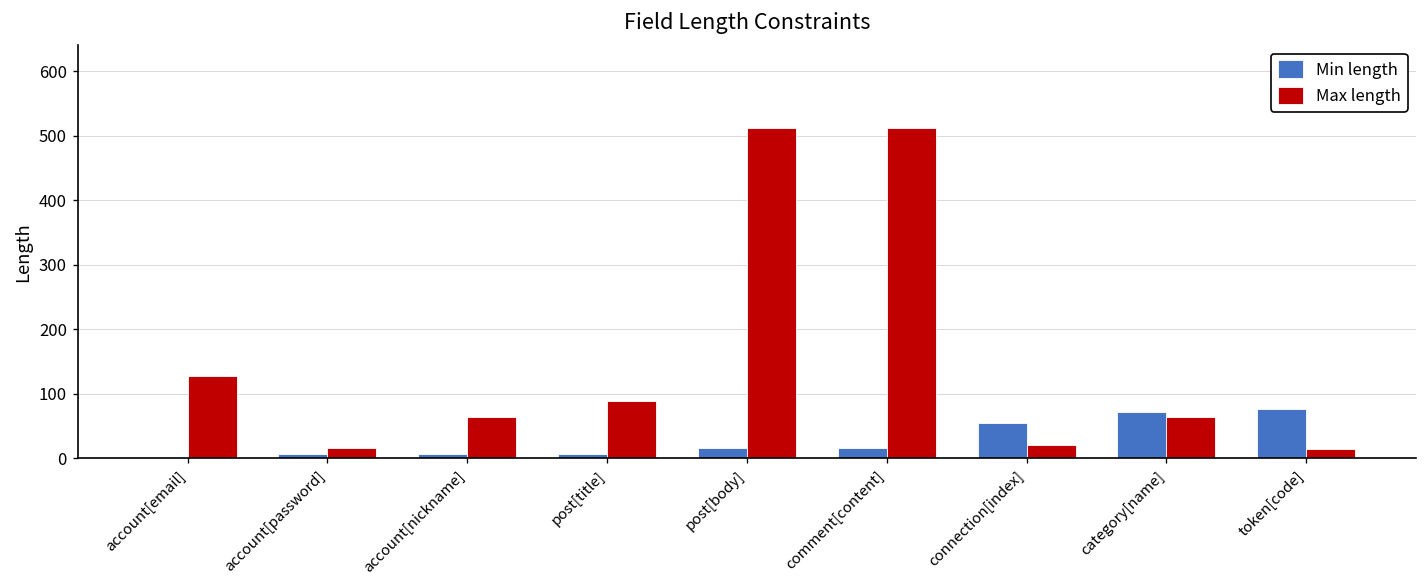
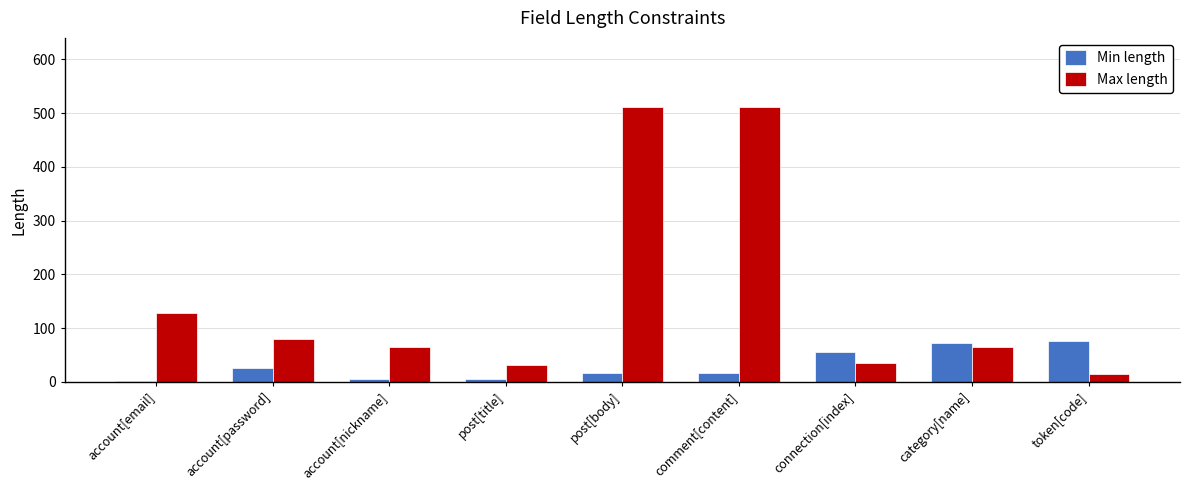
Min length, account[password]: 10 -> 30
Max length, account[password]: 20 -> 80
Max length, post[title]: 90 -> 30
Max length, connection[index]: 20 -> 40
